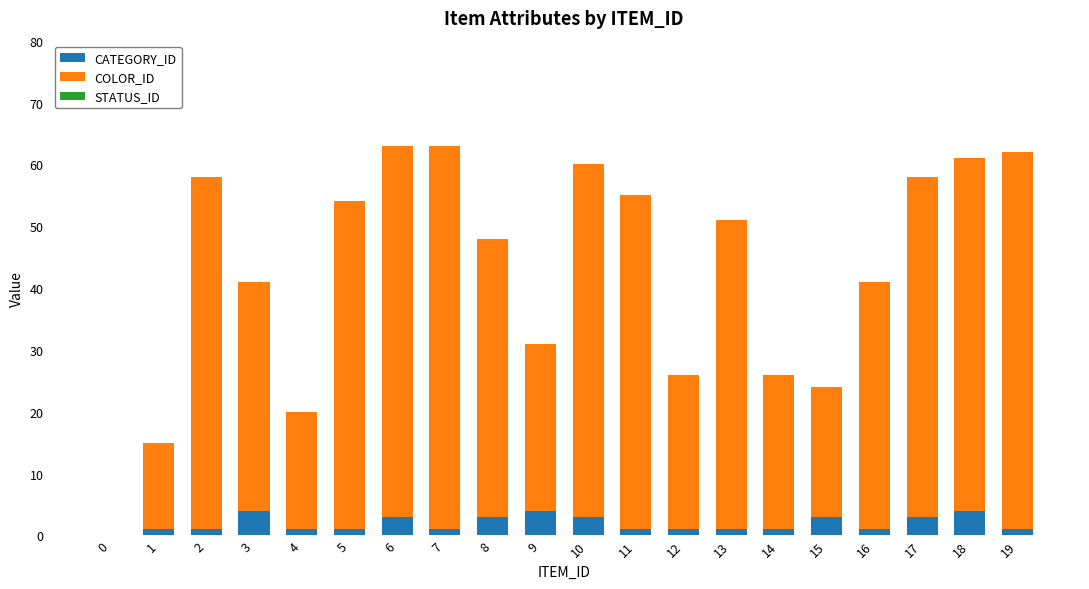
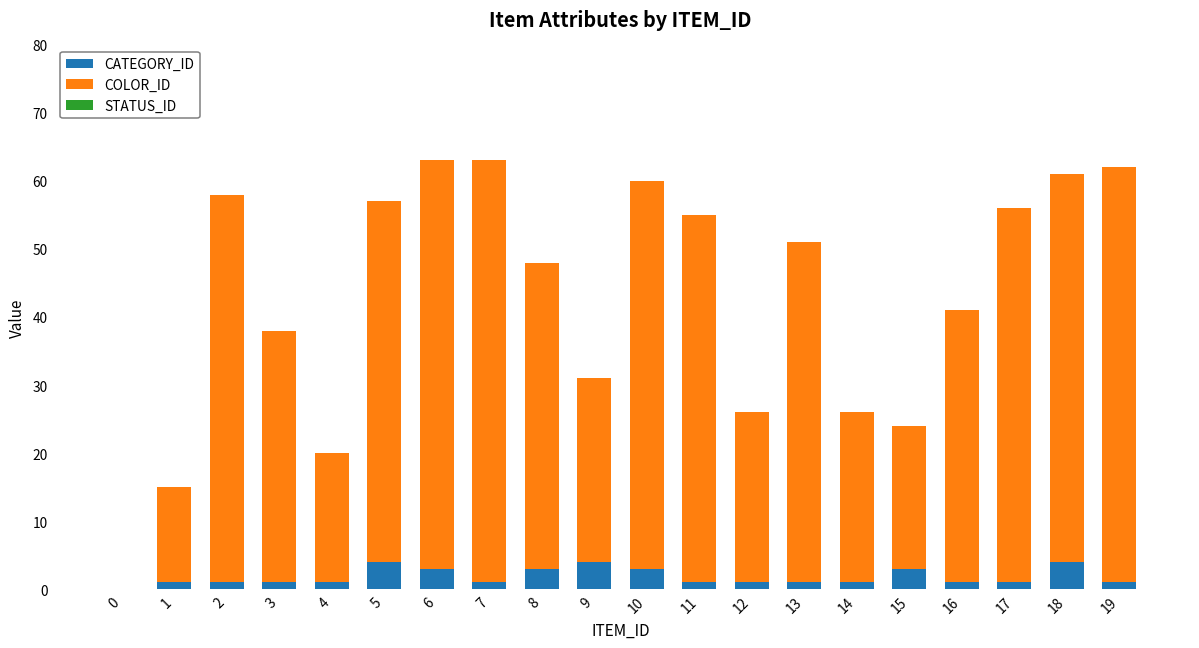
CATEGORY_ID, 3: 4 -> 1
CATEGORY_ID, 5: 1 -> 4
CATEGORY_ID, 17: 3 -> 1
